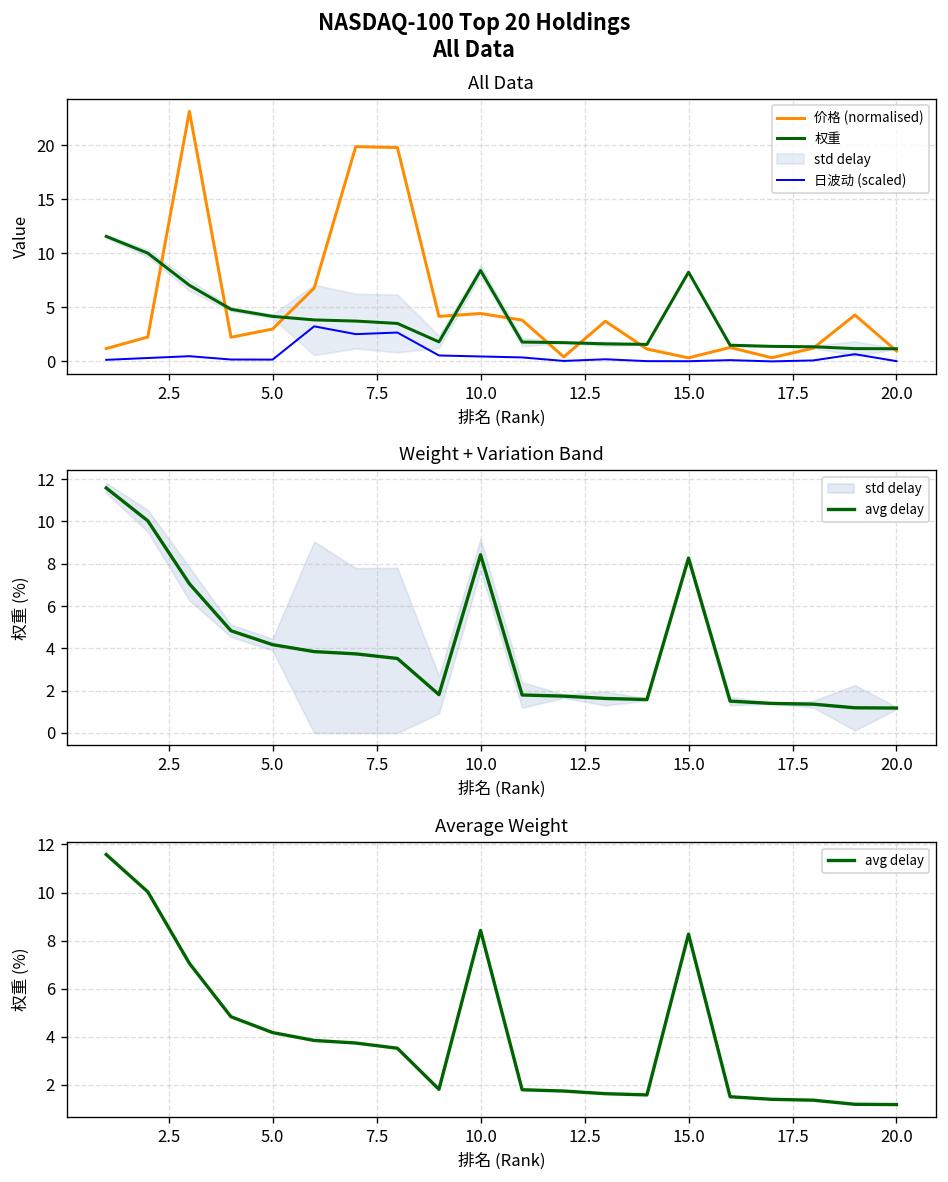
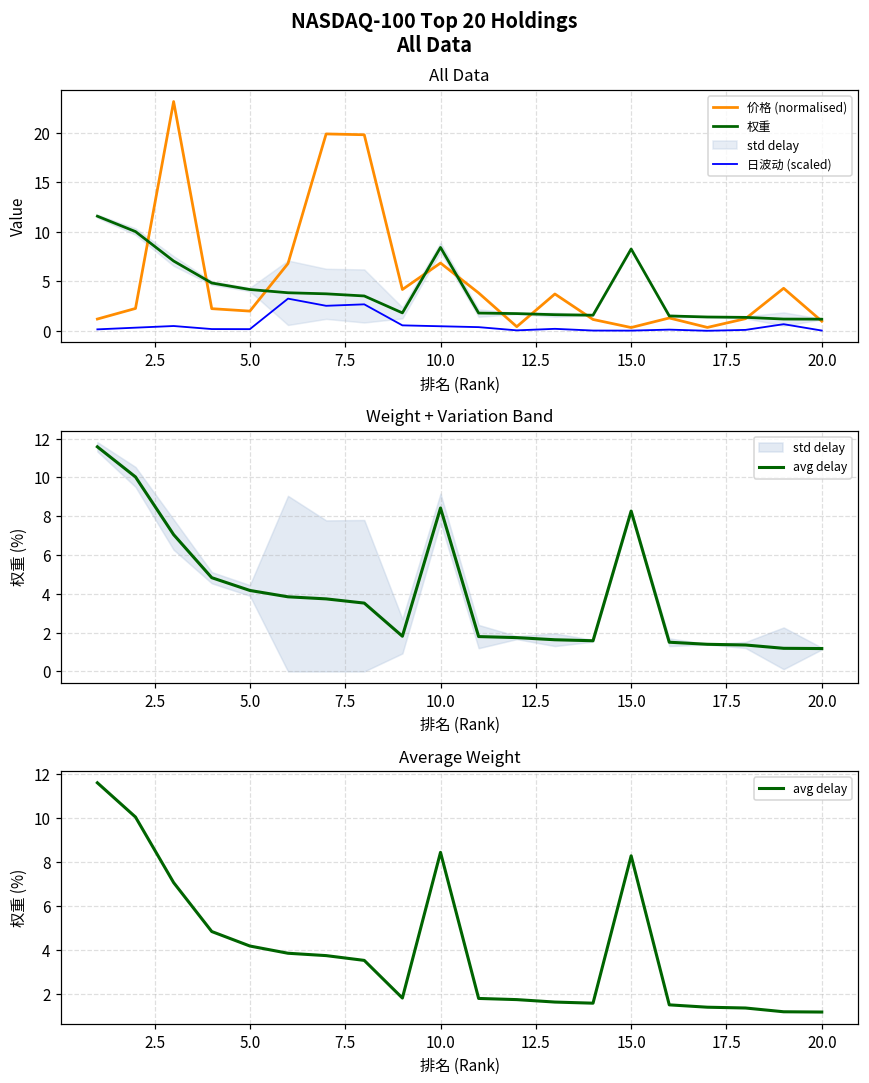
All Data, 价格 (normalised), 5.0: 3 -> 2
All Data, 价格 (normalised), 10.0: 4 -> 7
